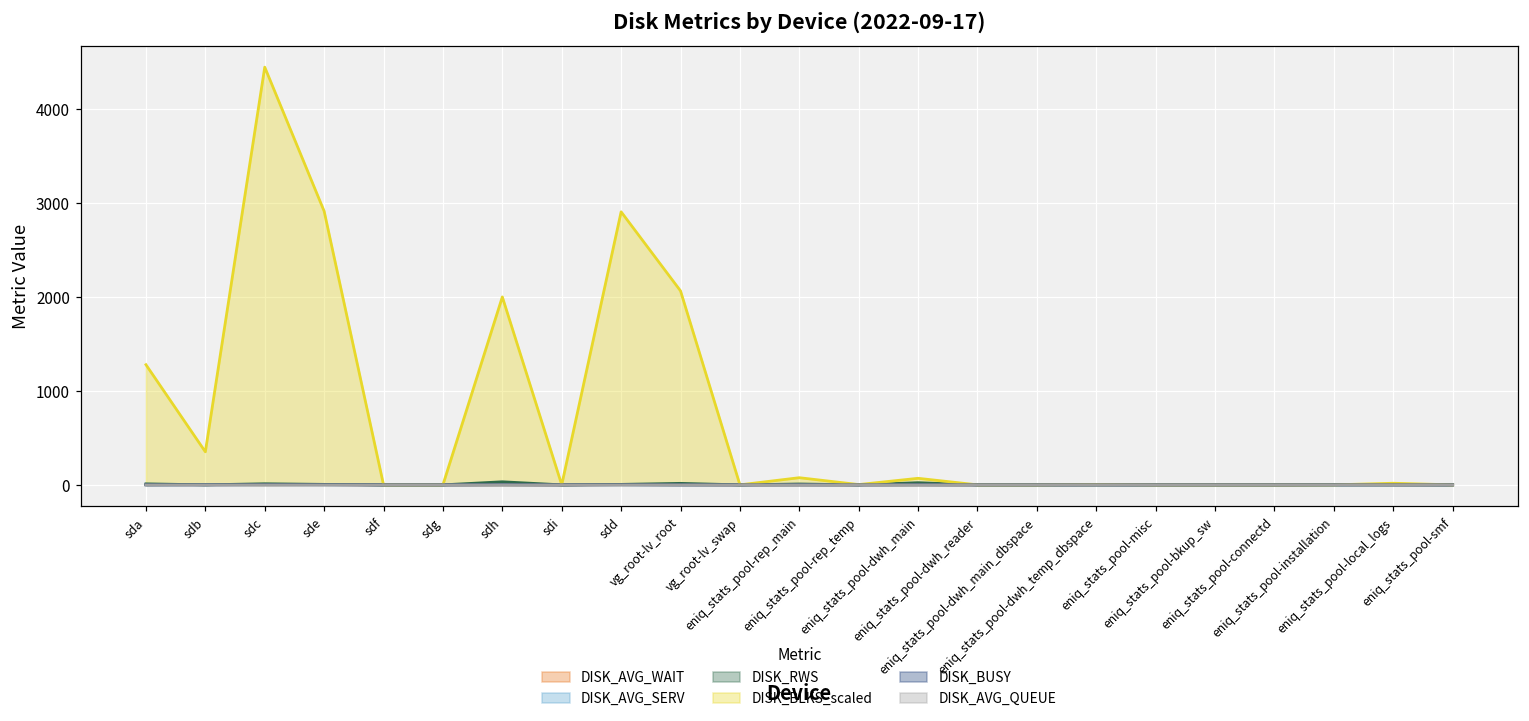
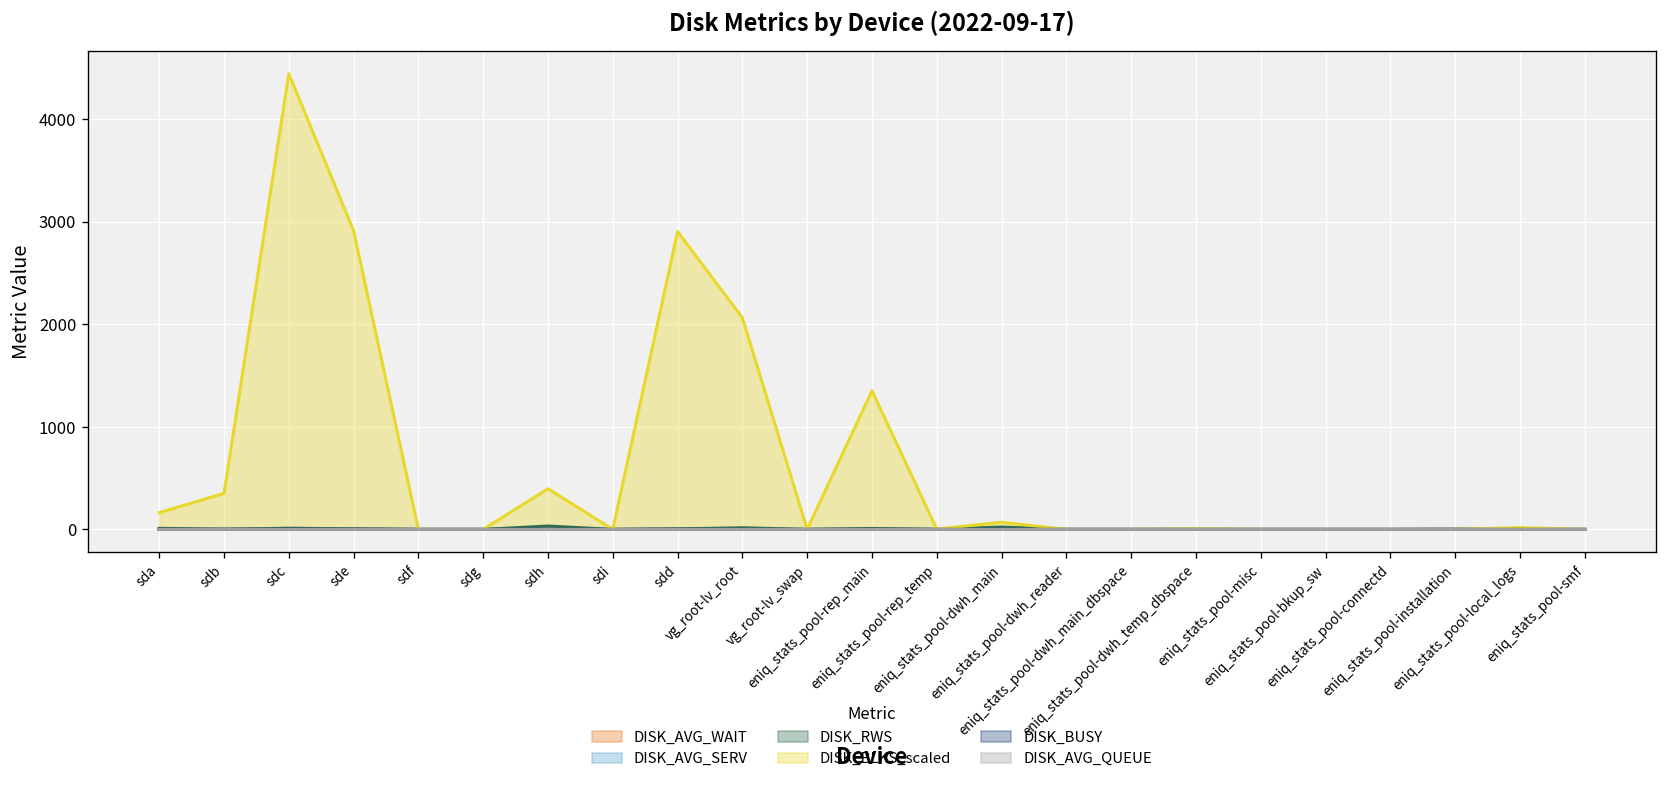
DISK_BLKS_scaled, sda: 1300 -> 200
DISK_BLKS_scaled, sdh: 2000 -> 400
DISK_BLKS_scaled, eniq_stats_pool-rep_main: 100 -> 1400
